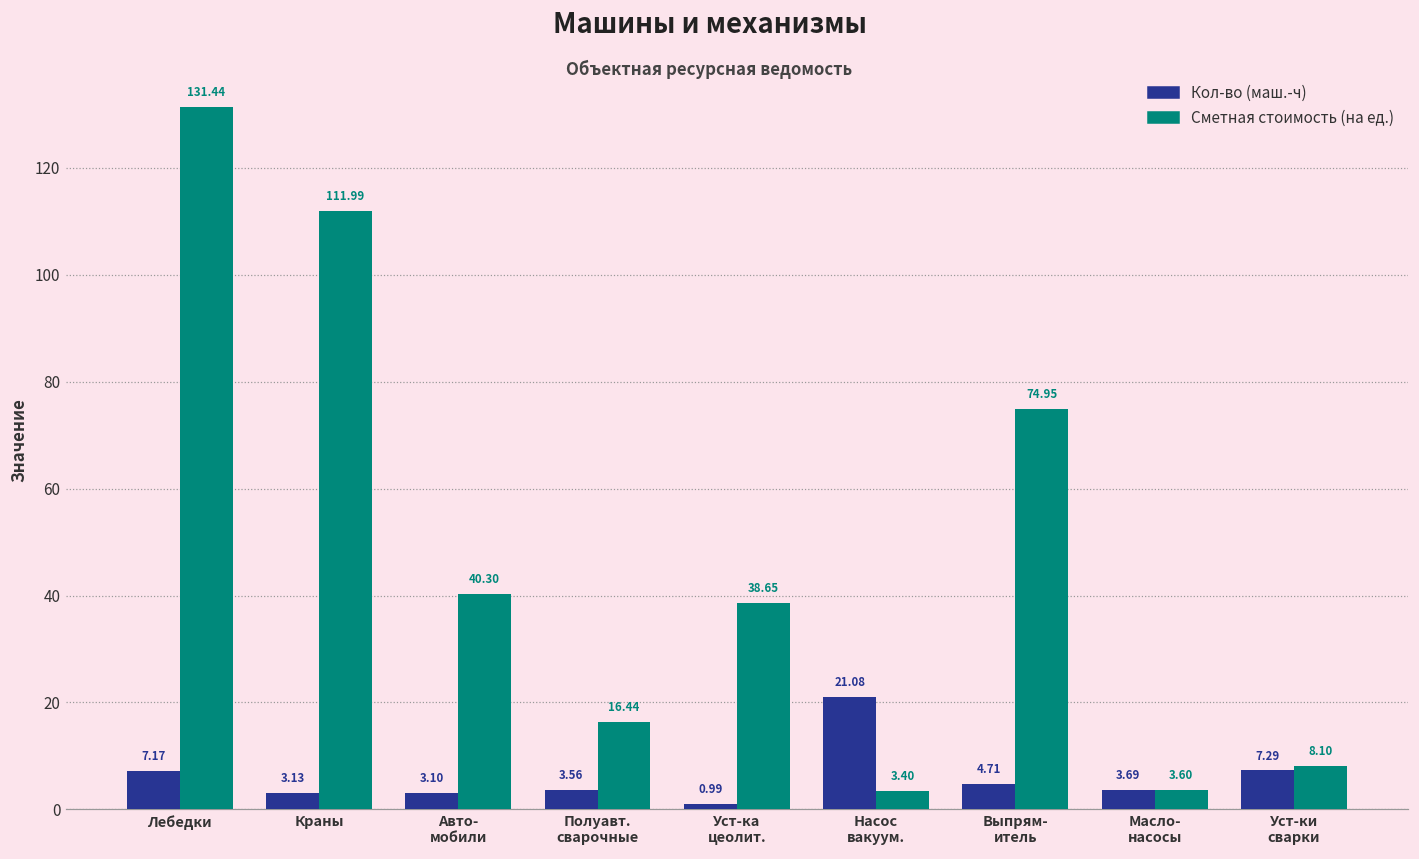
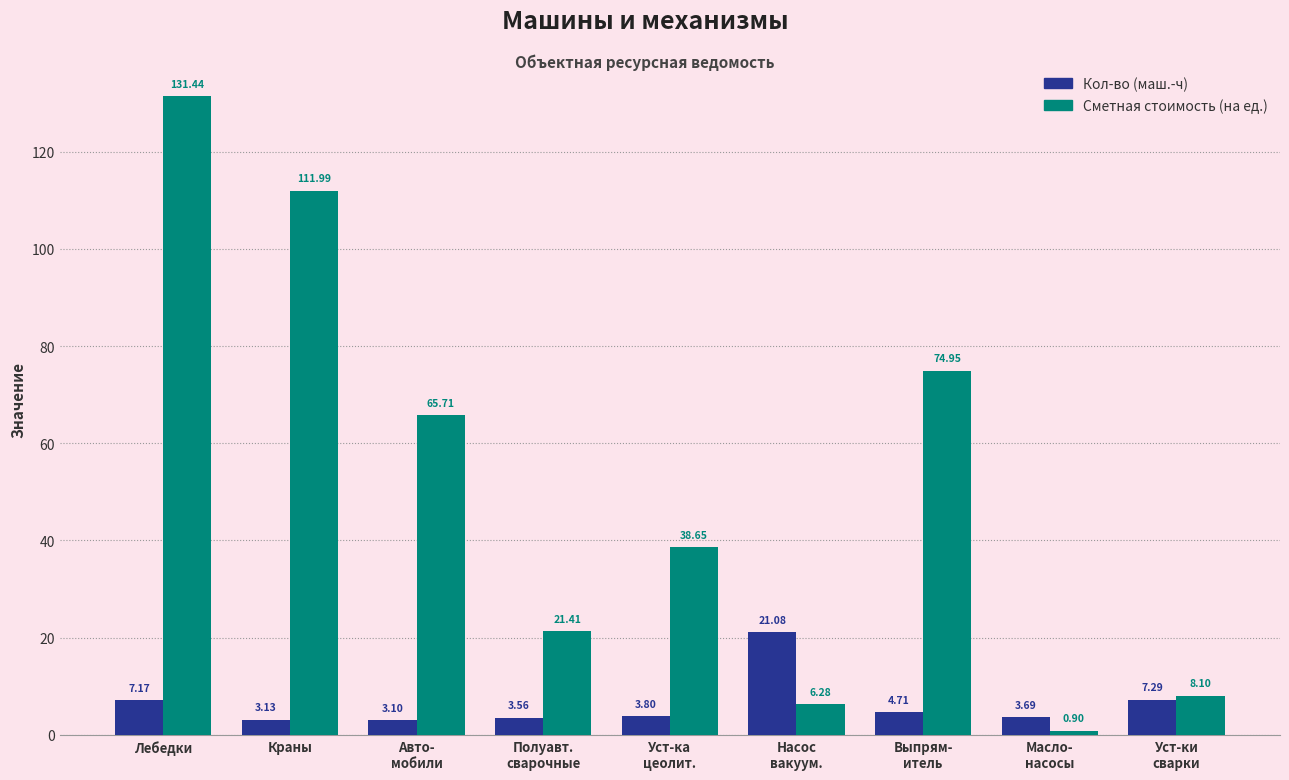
Сметная стоимость (на ед.), Авто- мобили: 40.30 -> 65.71
Сметная стоимость (на ед.), Полуавт. сварочные: 16.44 -> 21.41
Кол-во (маш.-ч), Уст-ка цеолит.: 0.99 -> 3.80
Сметная стоимость (на ед.), Насос вакуум.: 3.40 -> 6.28
Сметная стоимость (на ед.), Масло- насосы: 3.60 -> 0.90
